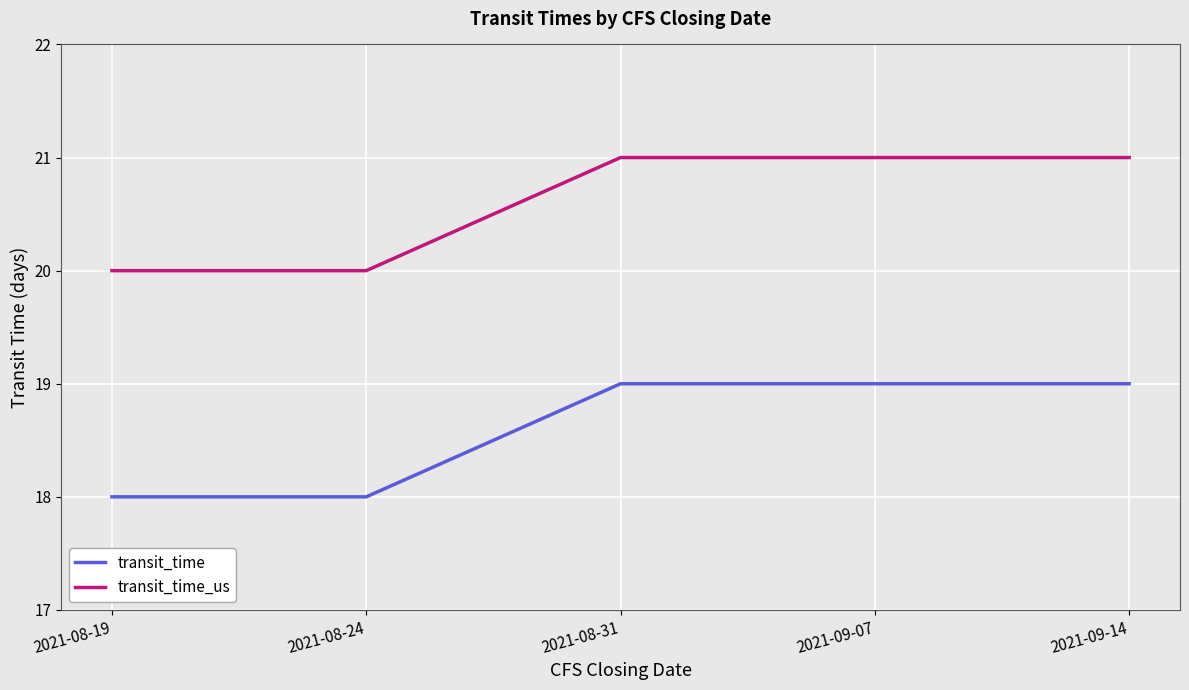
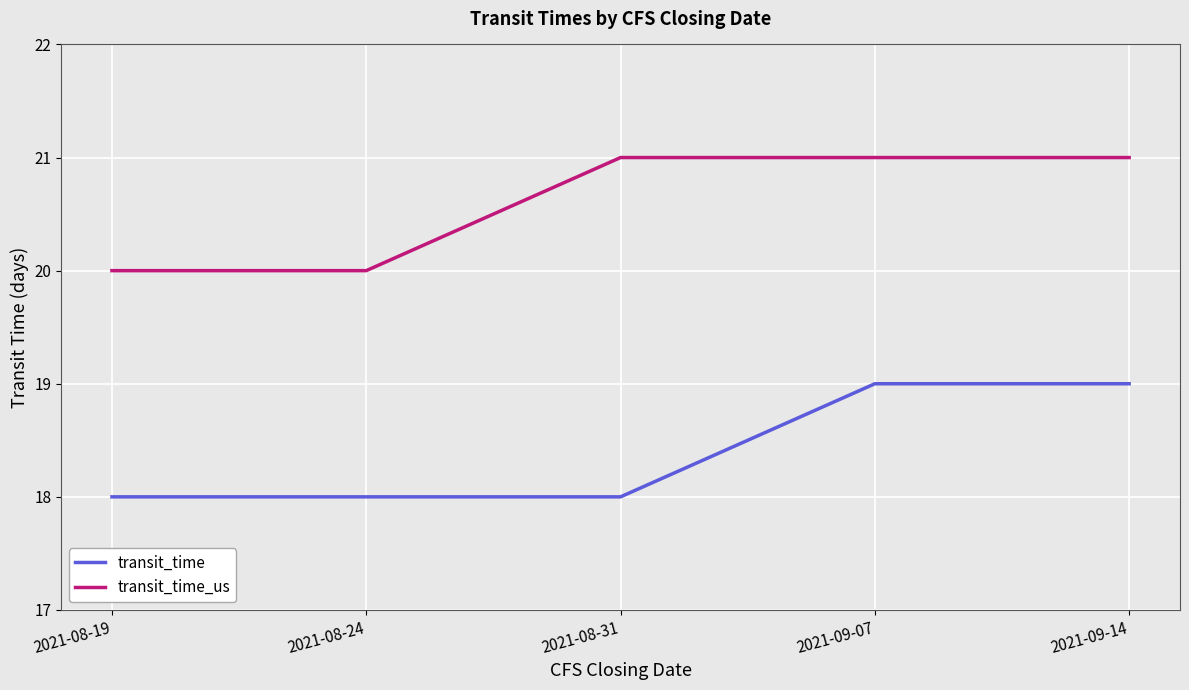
transit_time, 2021-08-31: 19 -> 18
